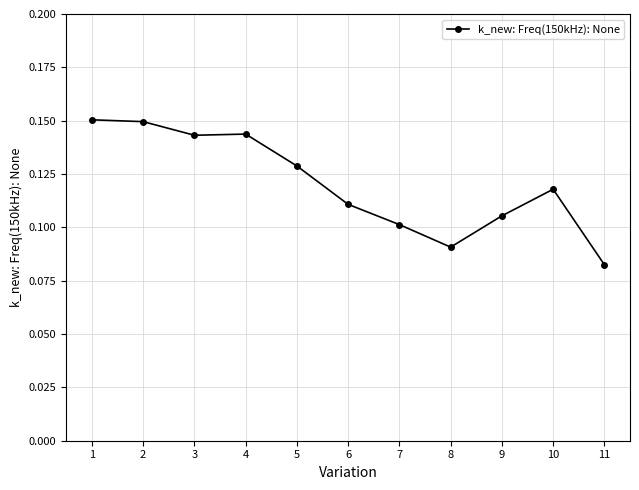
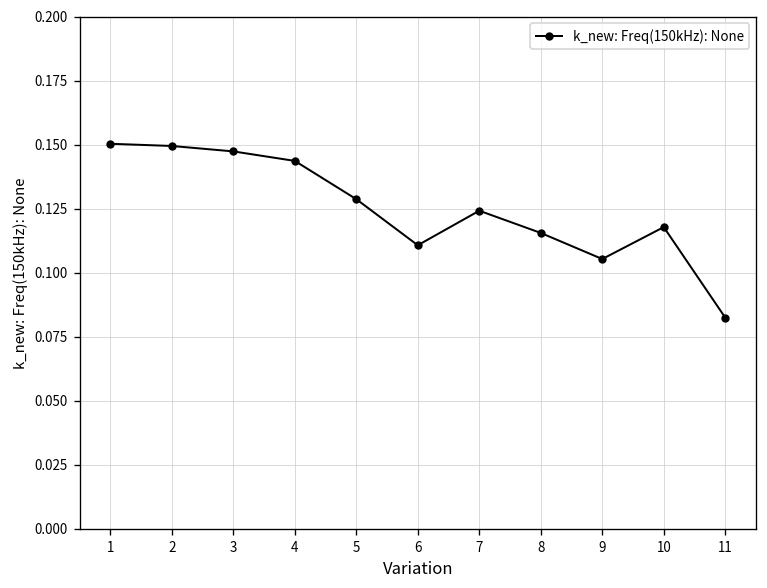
3: 0.143 -> 0.147
7: 0.101 -> 0.124
8: 0.091 -> 0.116
